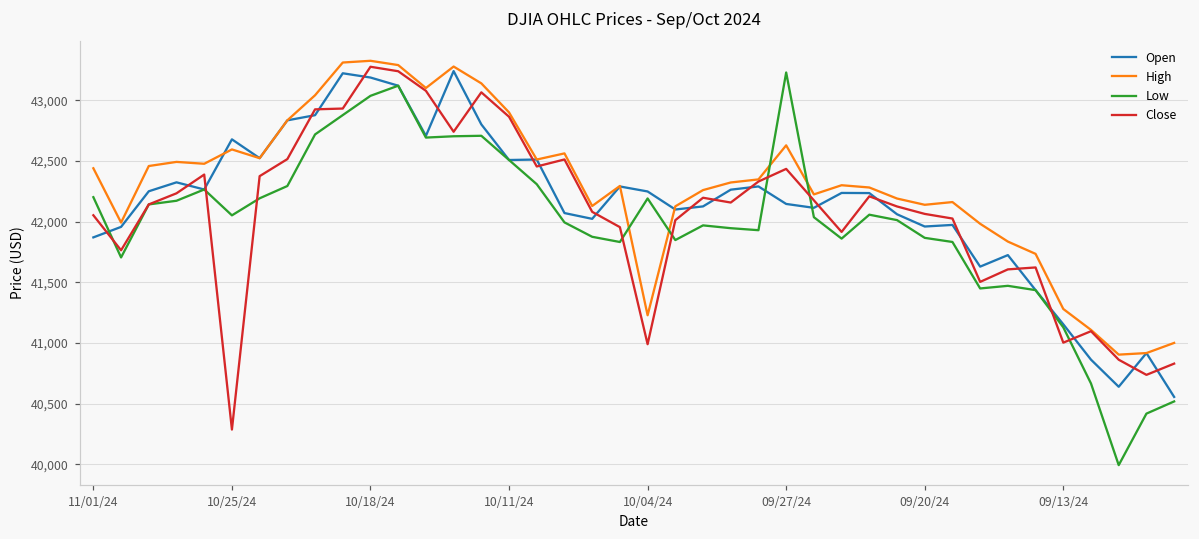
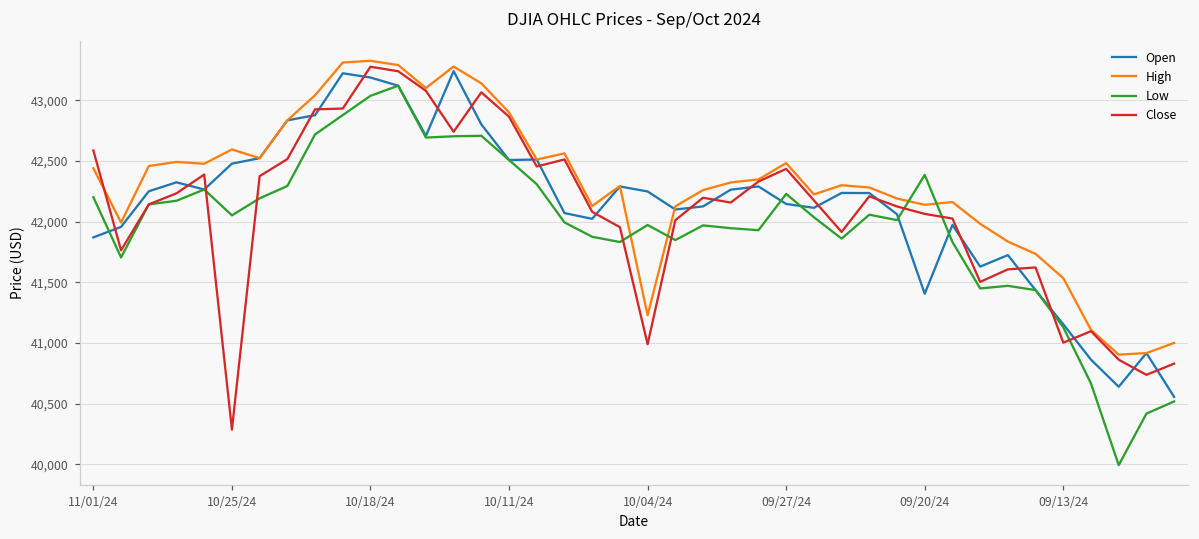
Close, 11/01/24: 42,050 -> 42,590
Open, 10/25/24: 42,680 -> 42,480
Low, 10/04/24: 42,190 -> 41,970
High, 09/27/24: 42,630 -> 42,480
Low, 09/27/24: 43,230 -> 42,230
Open, 09/20/24: 41,960 -> 41,410
Low, 09/20/24: 41,870 -> 42,380
High, 09/13/24: 41,280 -> 41,530
